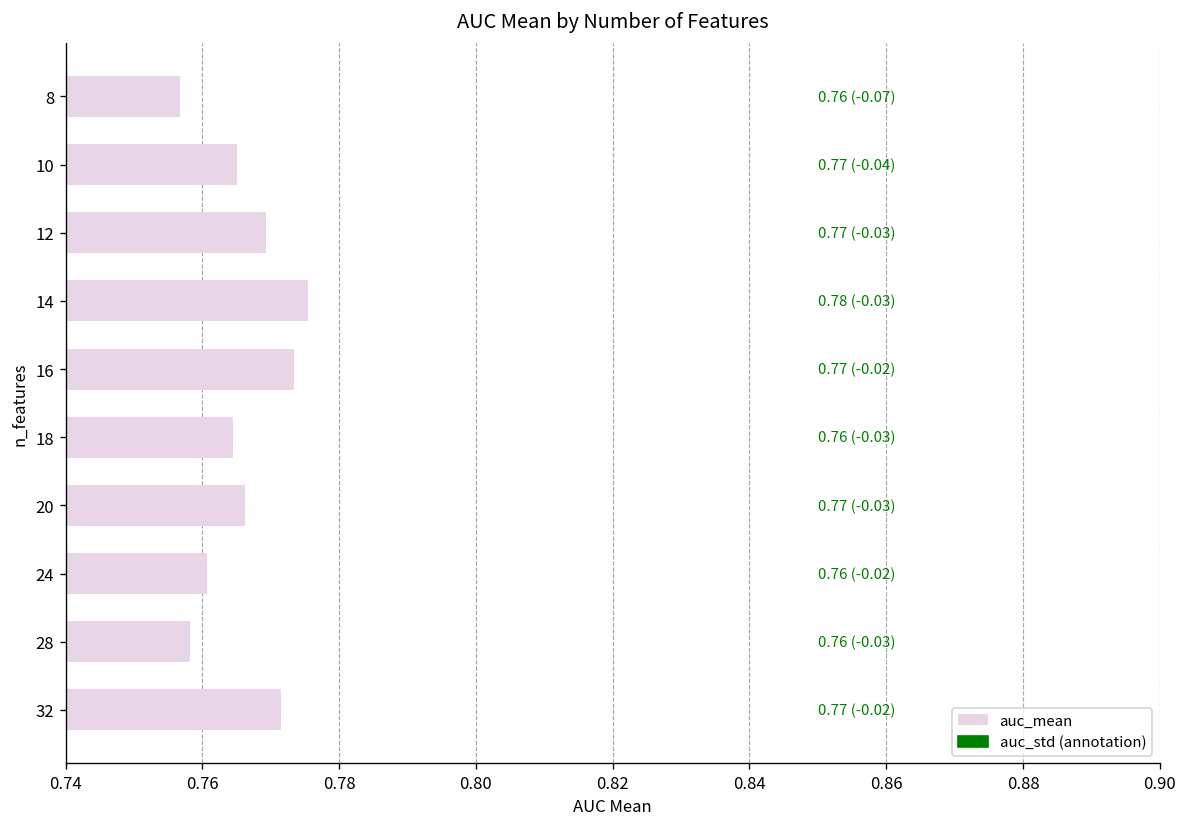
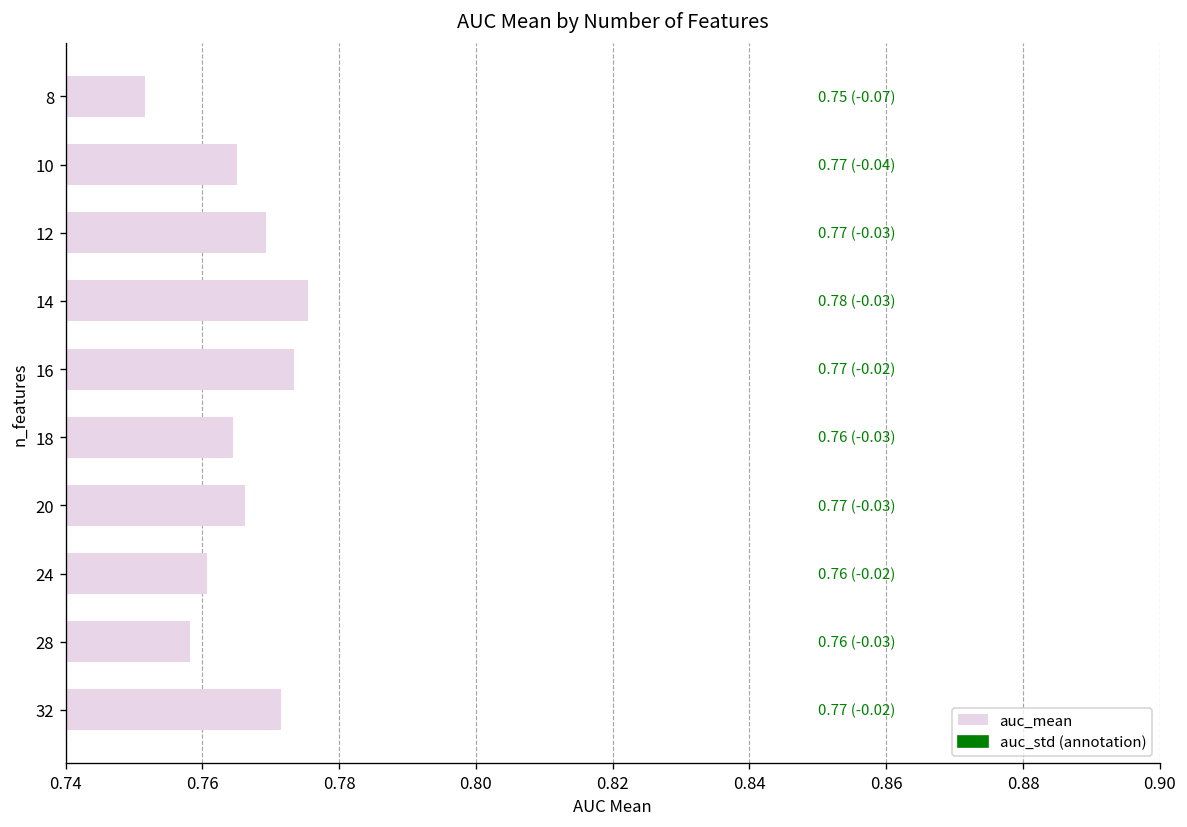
8: 0.76 -> 0.75
